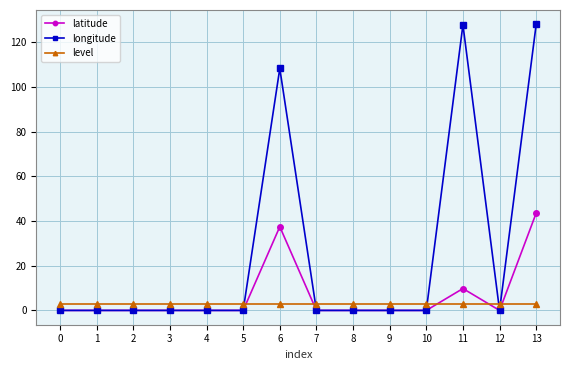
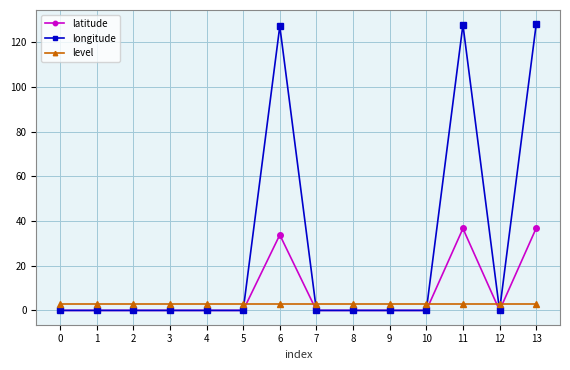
latitude, 6: 37 -> 34
longitude, 6: 108 -> 127
latitude, 11: 10 -> 37
latitude, 13: 44 -> 37
